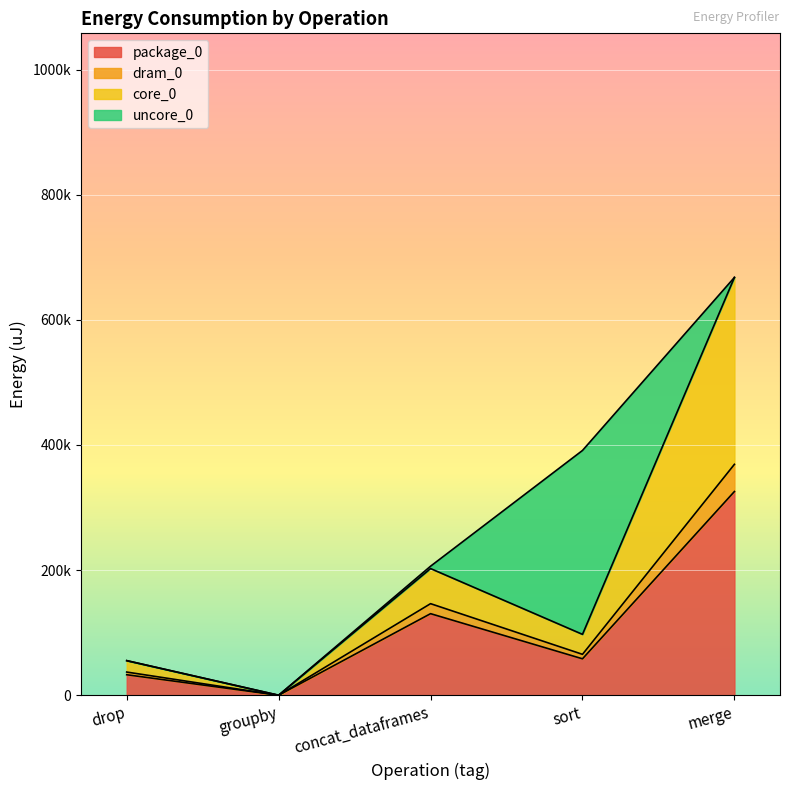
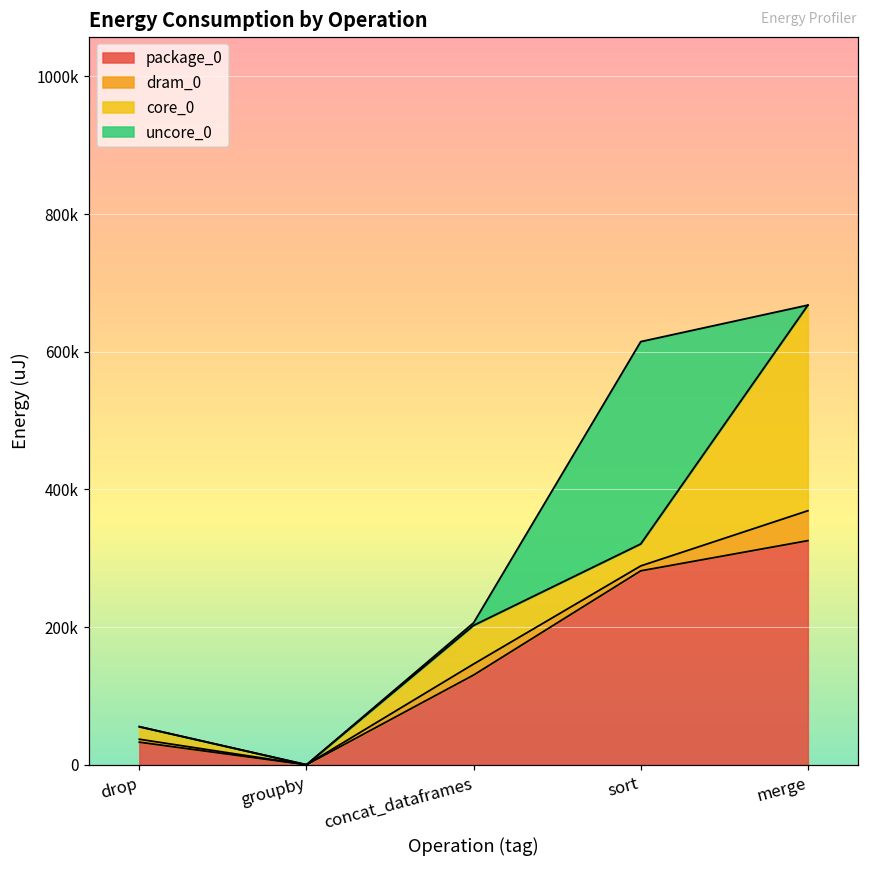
package_0, sort: 60000 -> 280000
